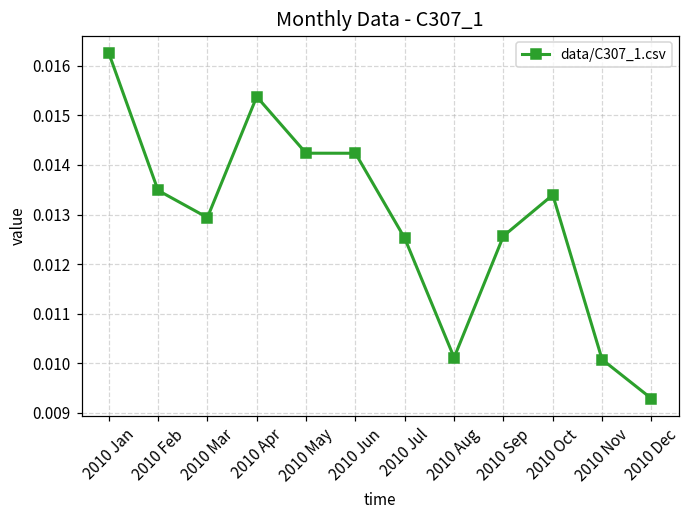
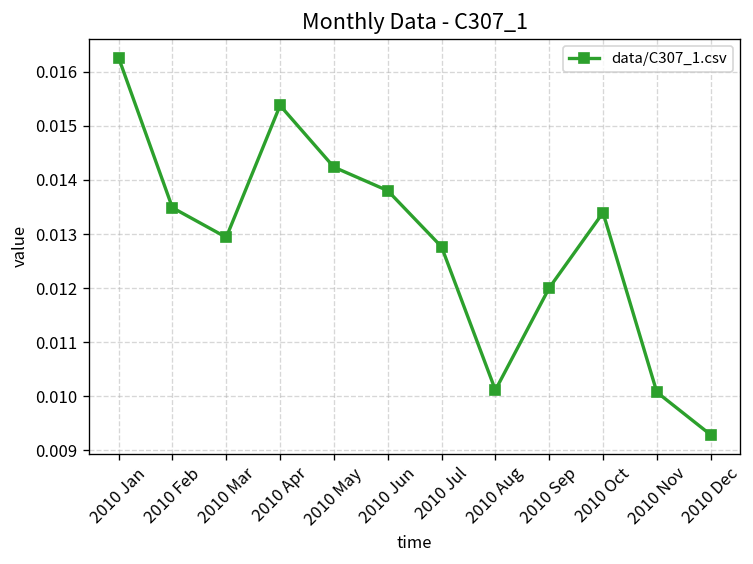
2010 Jun: 0.0142 -> 0.0138
2010 Jul: 0.0125 -> 0.0128
2010 Sep: 0.0126 -> 0.0120
